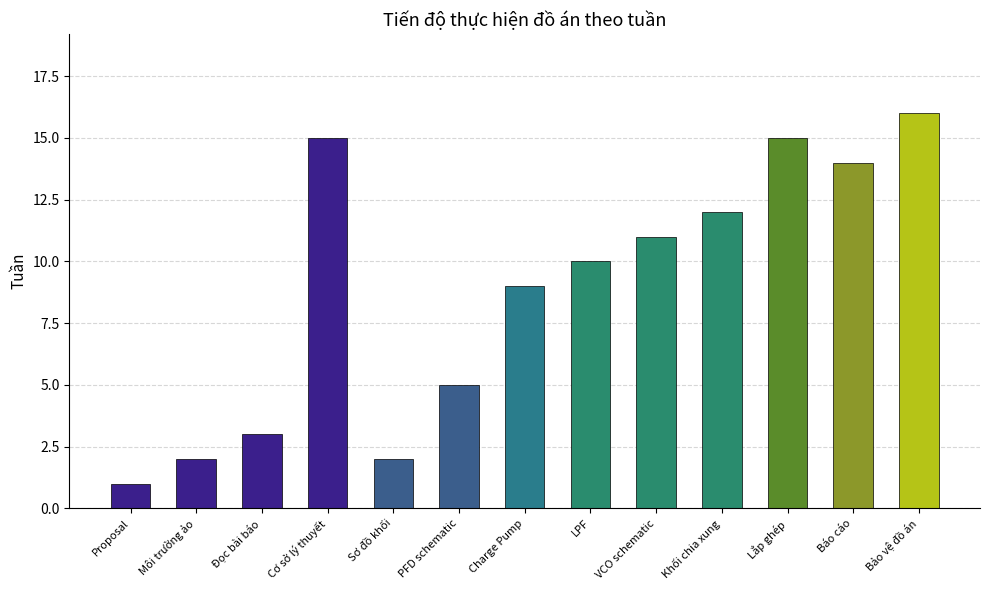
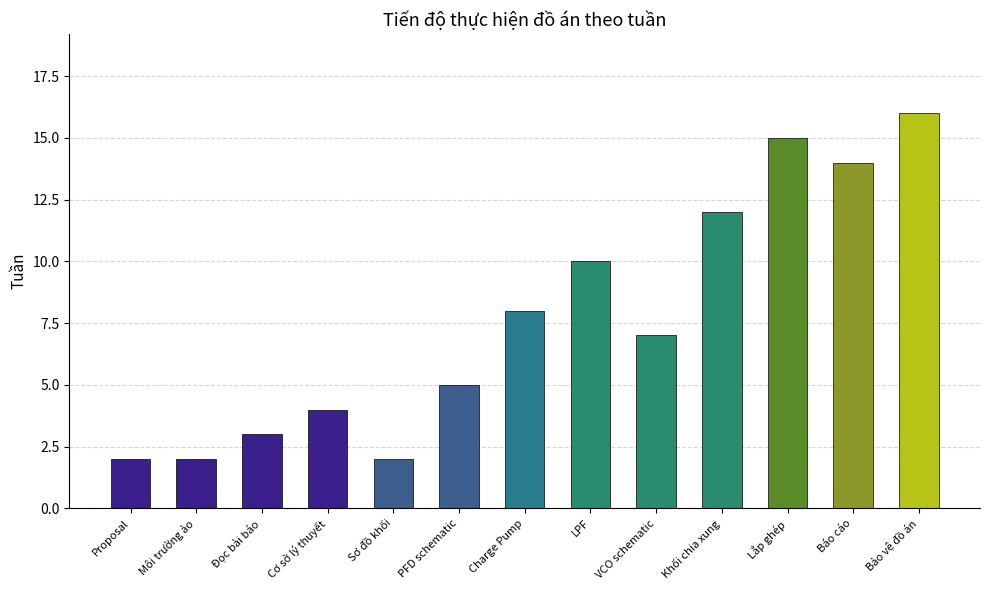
Proposal: 1 -> 2
Cơ sở lý thuyết: 15 -> 4
Charge Pump: 9 -> 8
VCO schematic: 11 -> 7
